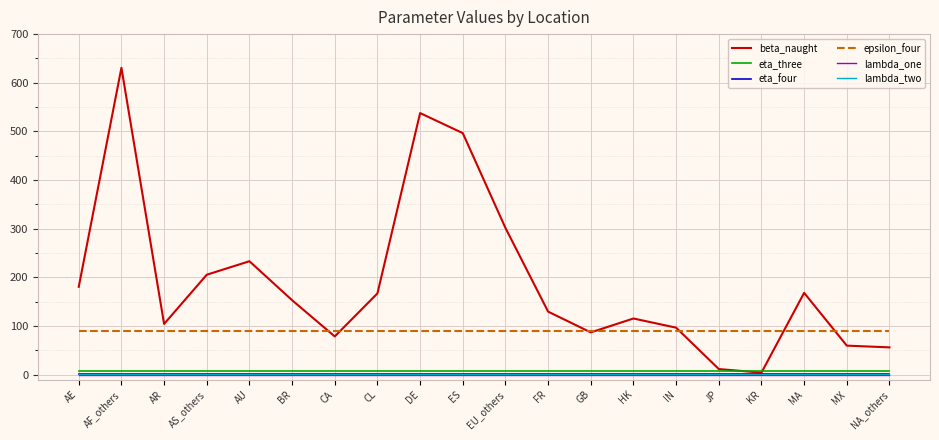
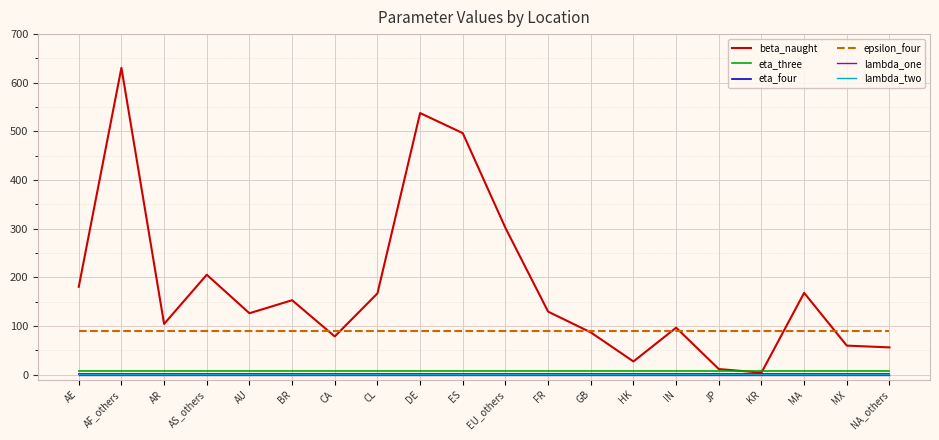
beta_naught, AU: 230 -> 130
beta_naught, HK: 120 -> 30
